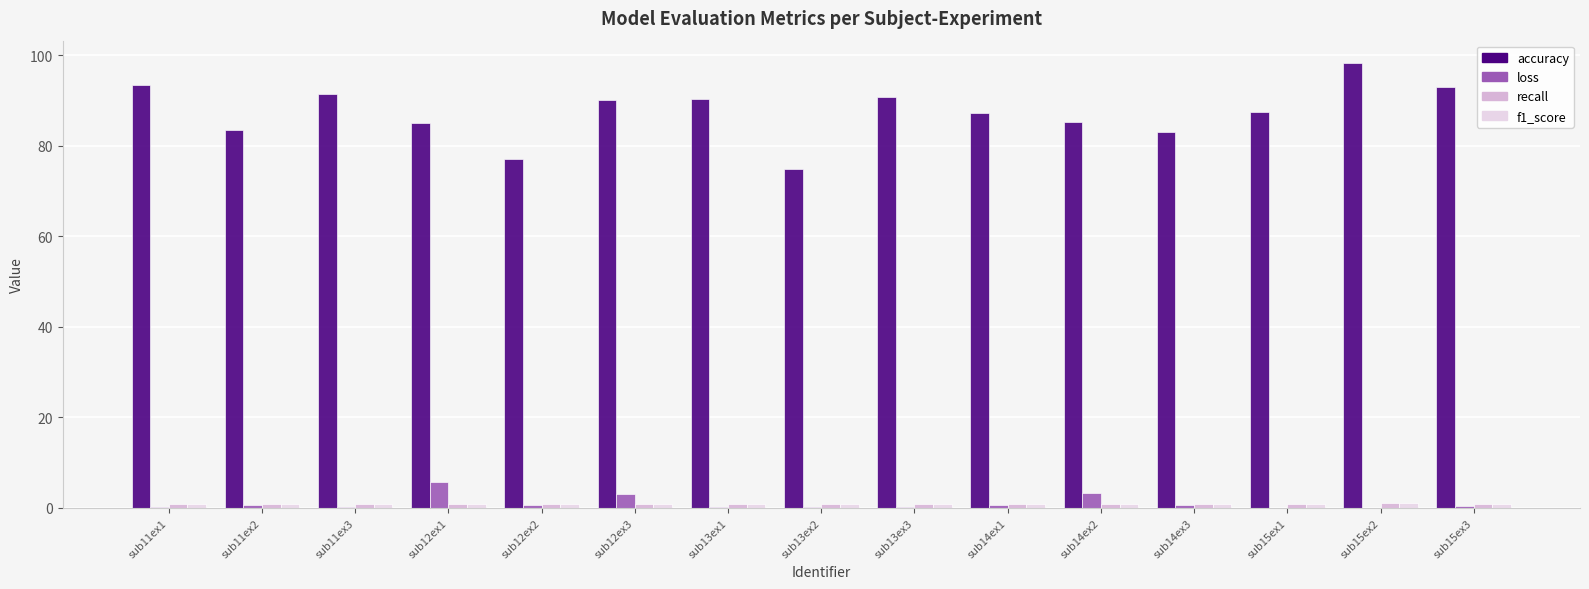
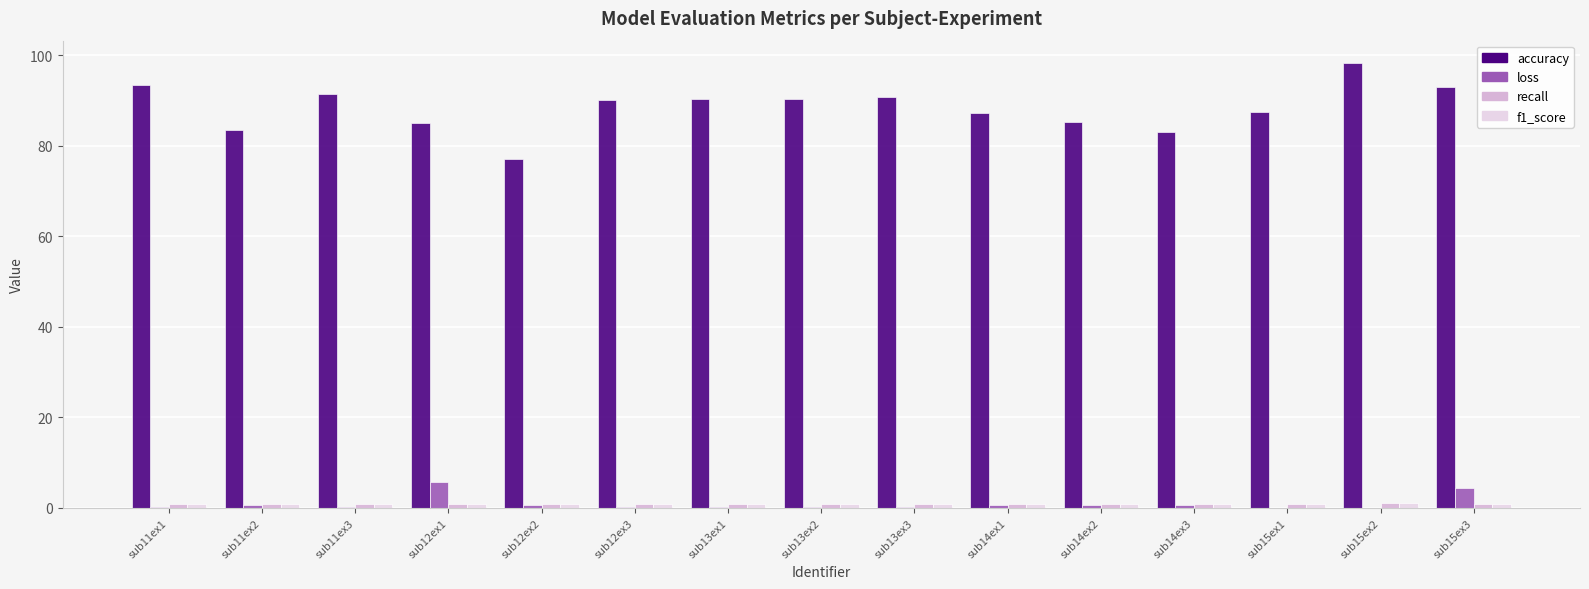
loss, sub12ex3: 3 -> 0
accuracy, sub13ex2: 75 -> 90
loss, sub14ex2: 3 -> 1
loss, sub15ex3: 0 -> 4
